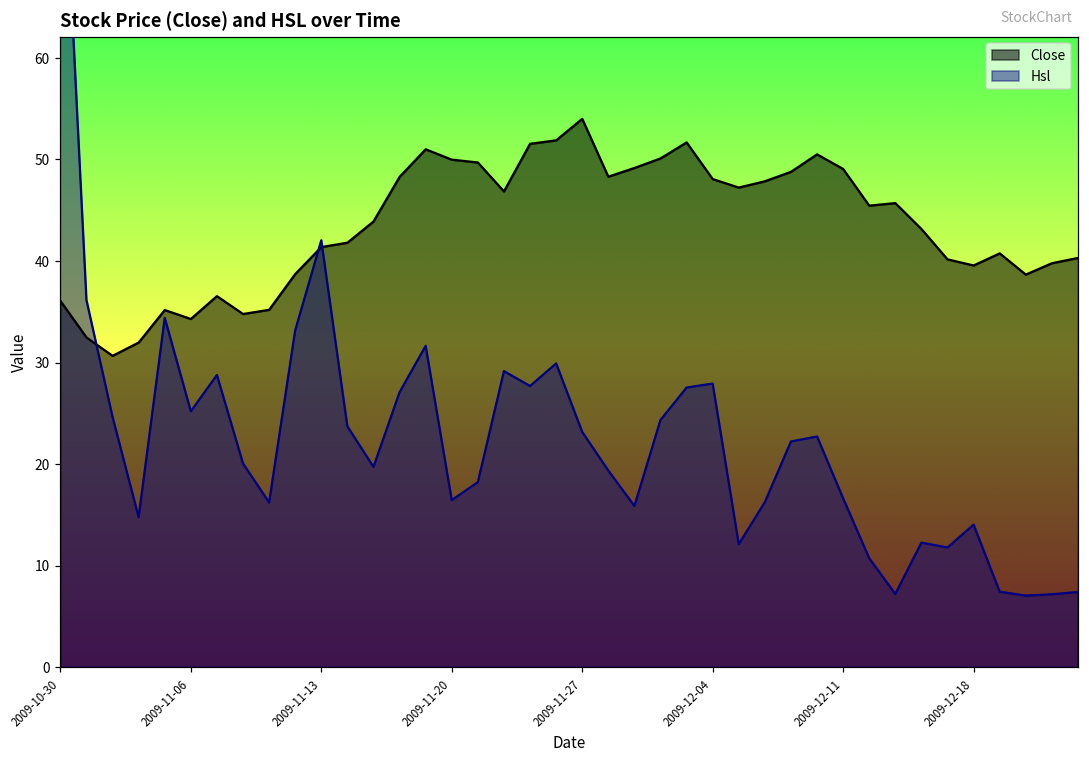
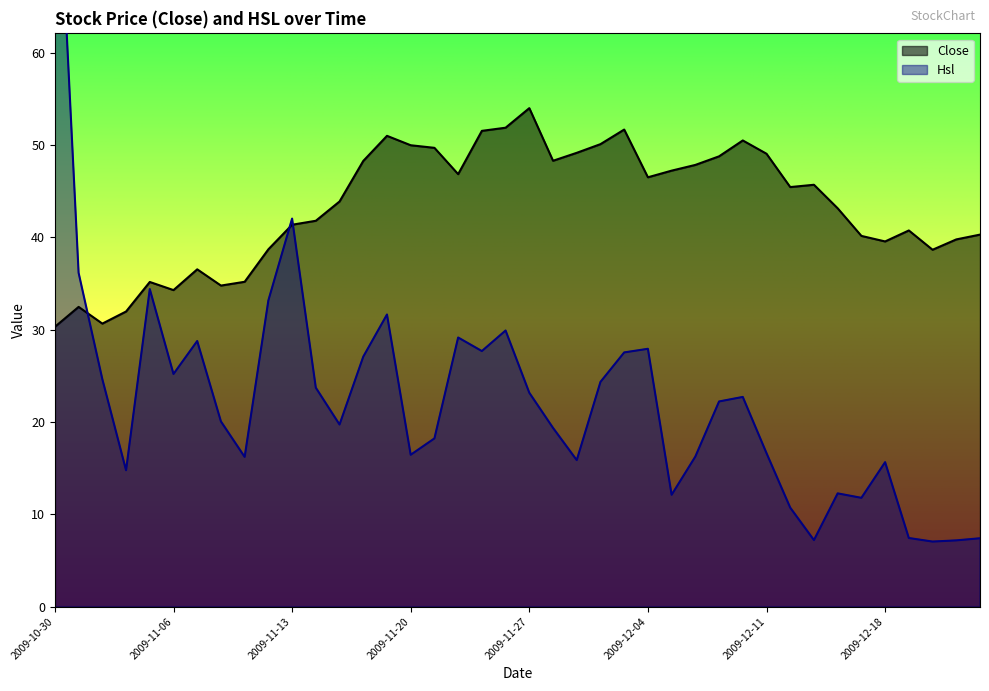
Close, 2009-10-30: 36 -> 30
Close, 2009-12-04: 48 -> 47
Hsl, 2009-12-18: 14 -> 16
